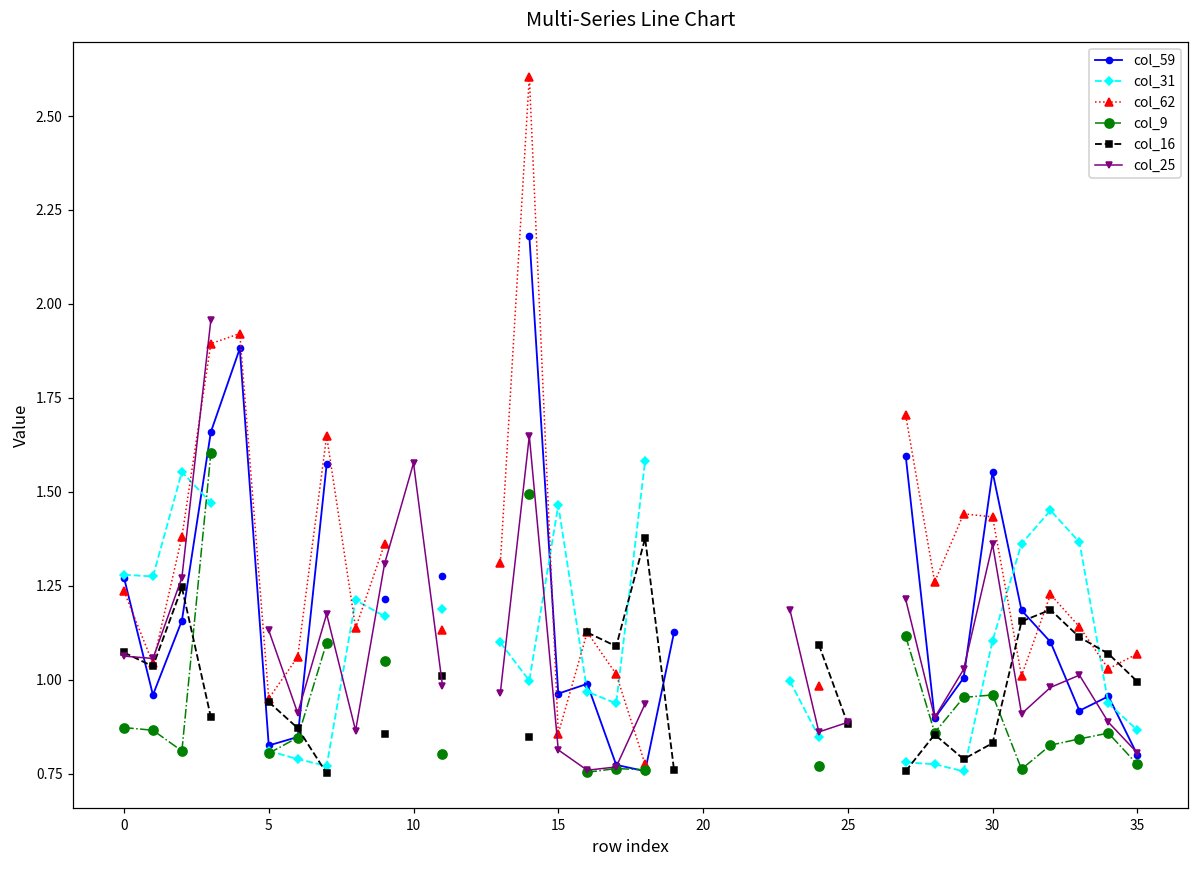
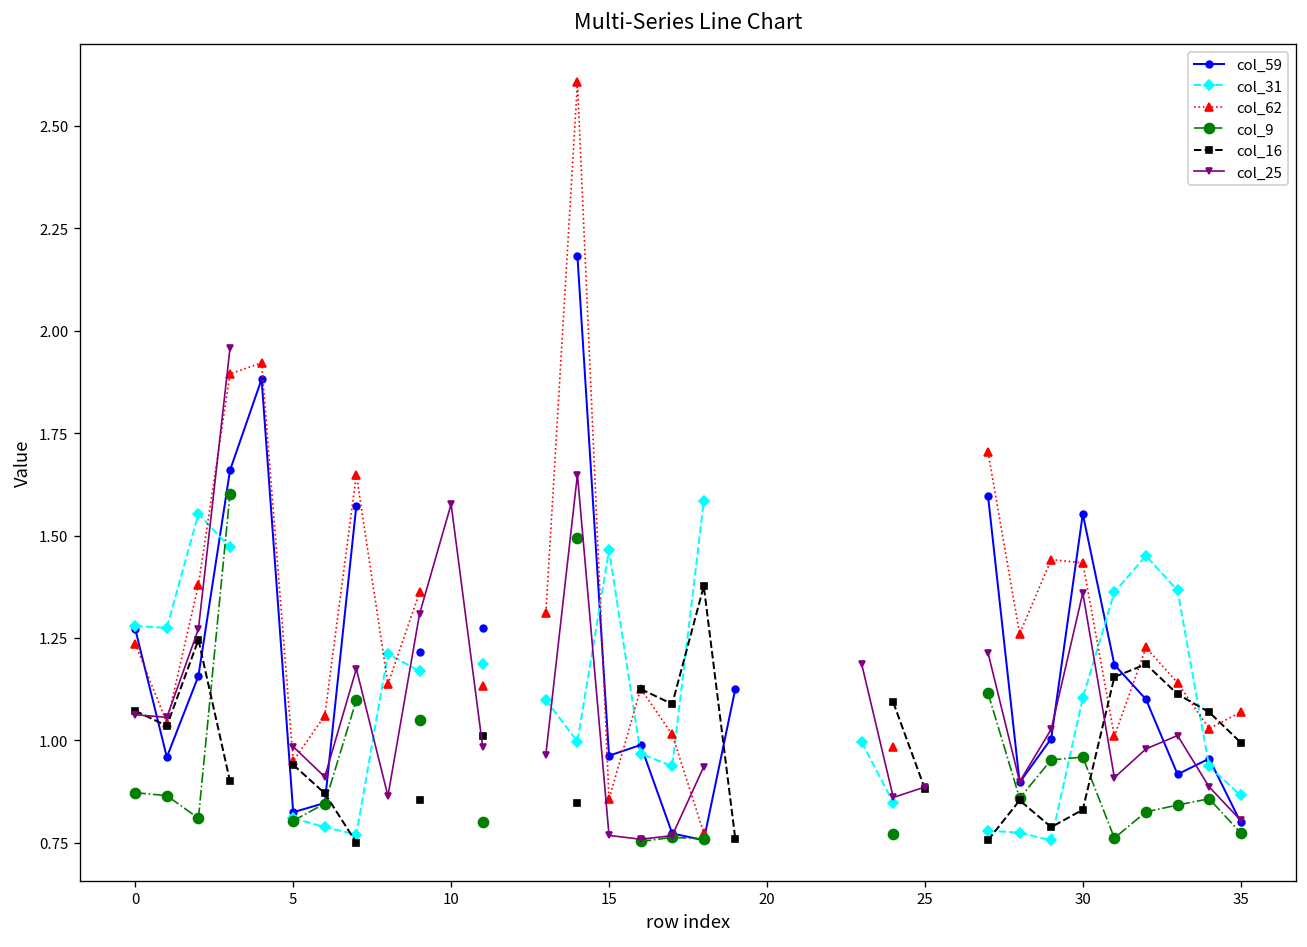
col_25, 5: 1.13 -> 0.98
col_25, 15: 0.81 -> 0.77
